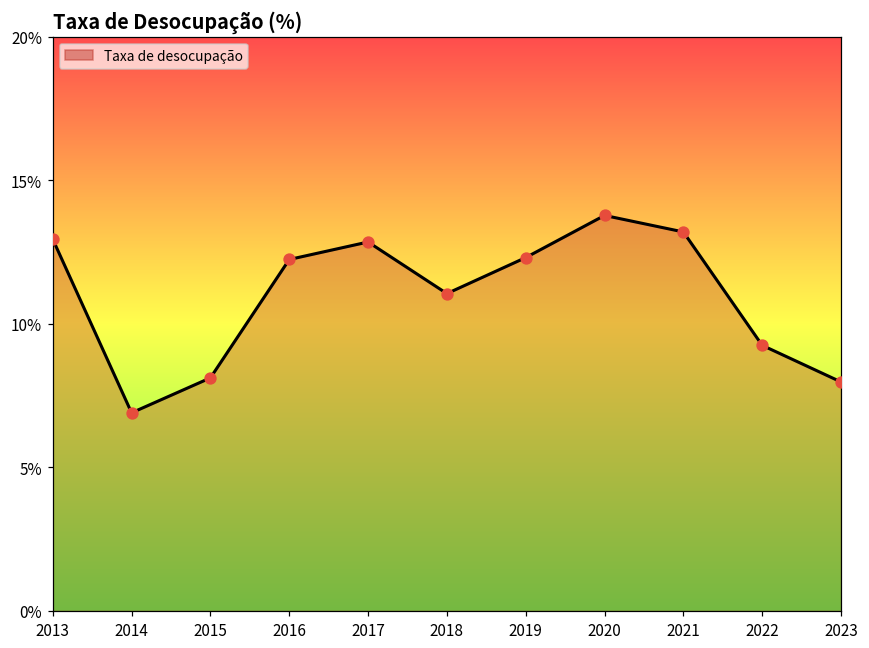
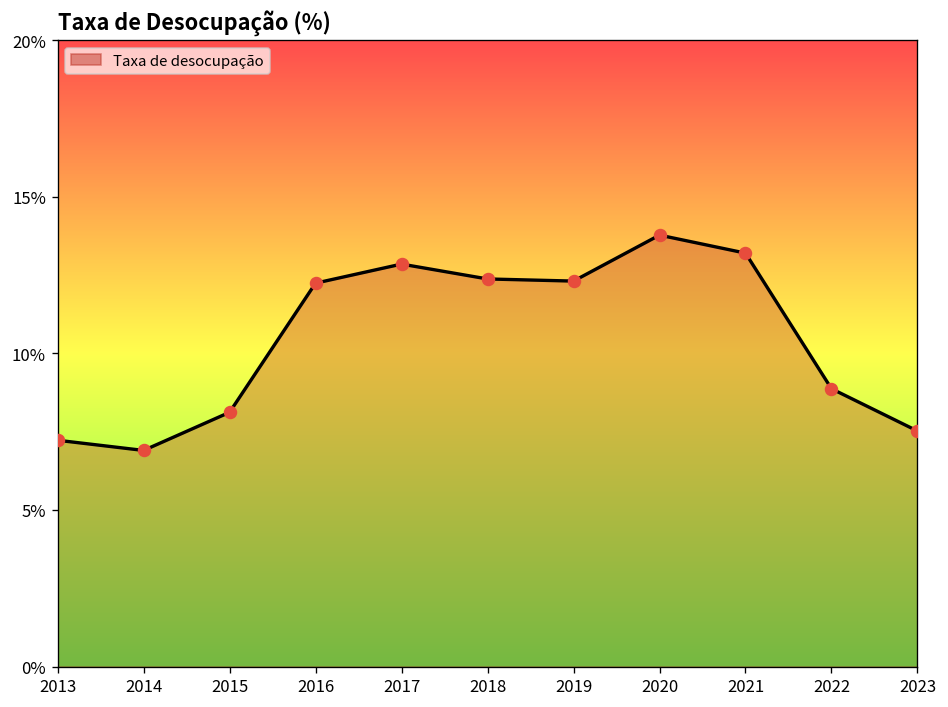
2013: 12.9% -> 7.2%
2018: 11.1% -> 12.4%
2022: 9.3% -> 8.9%
2023: 8.0% -> 7.5%
